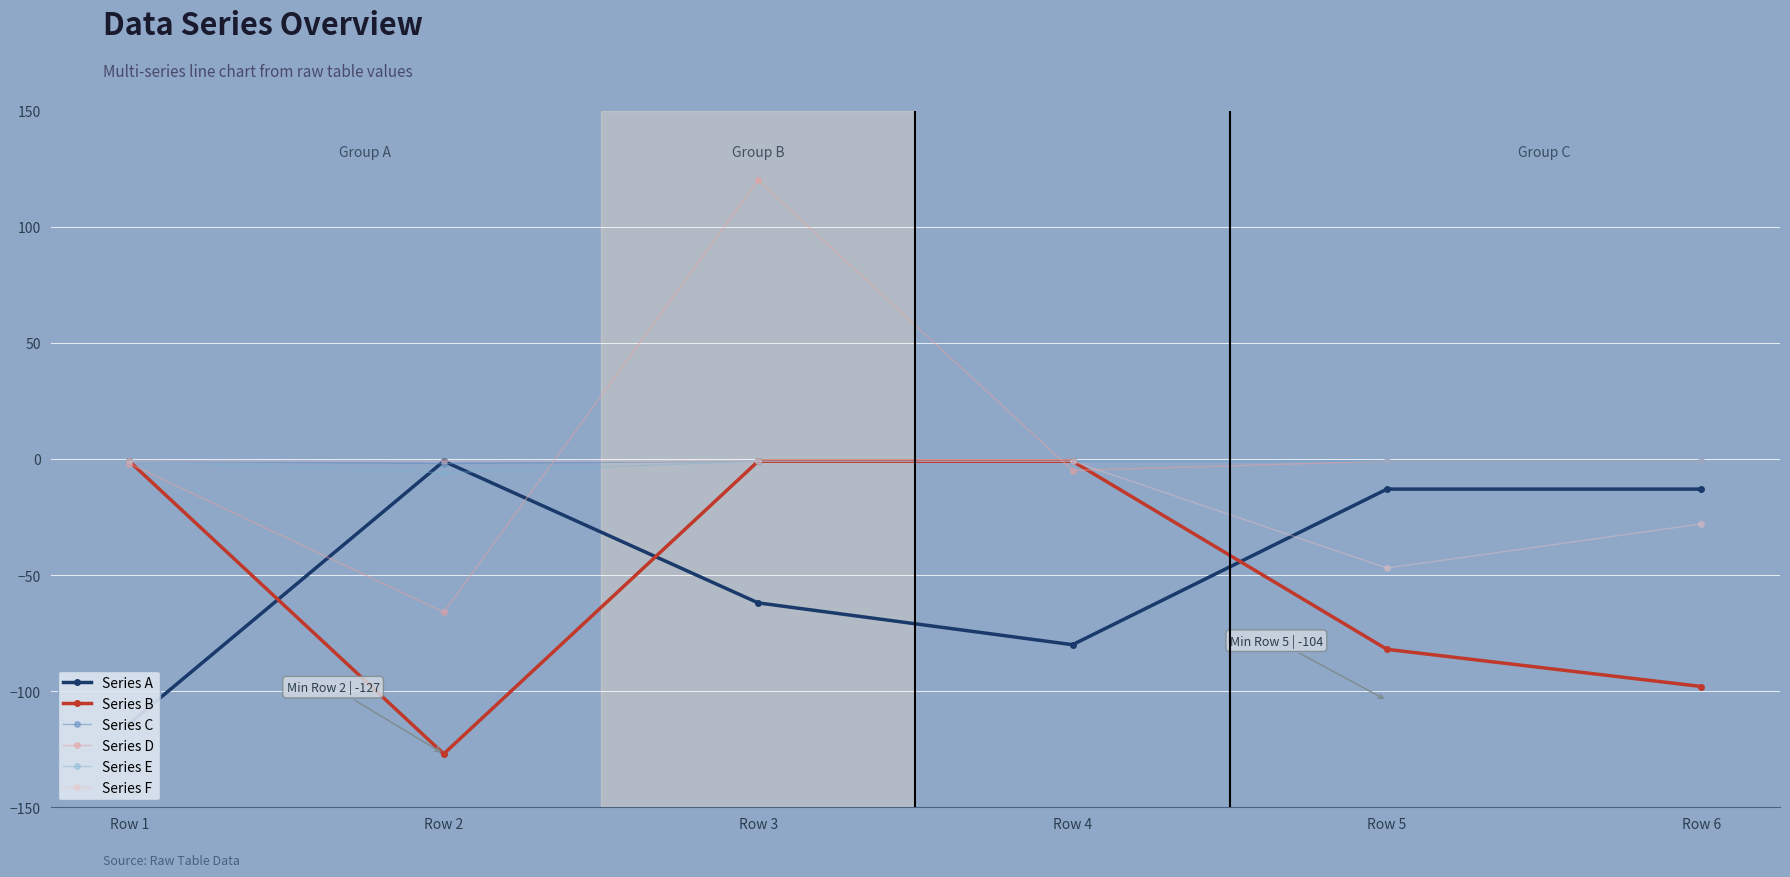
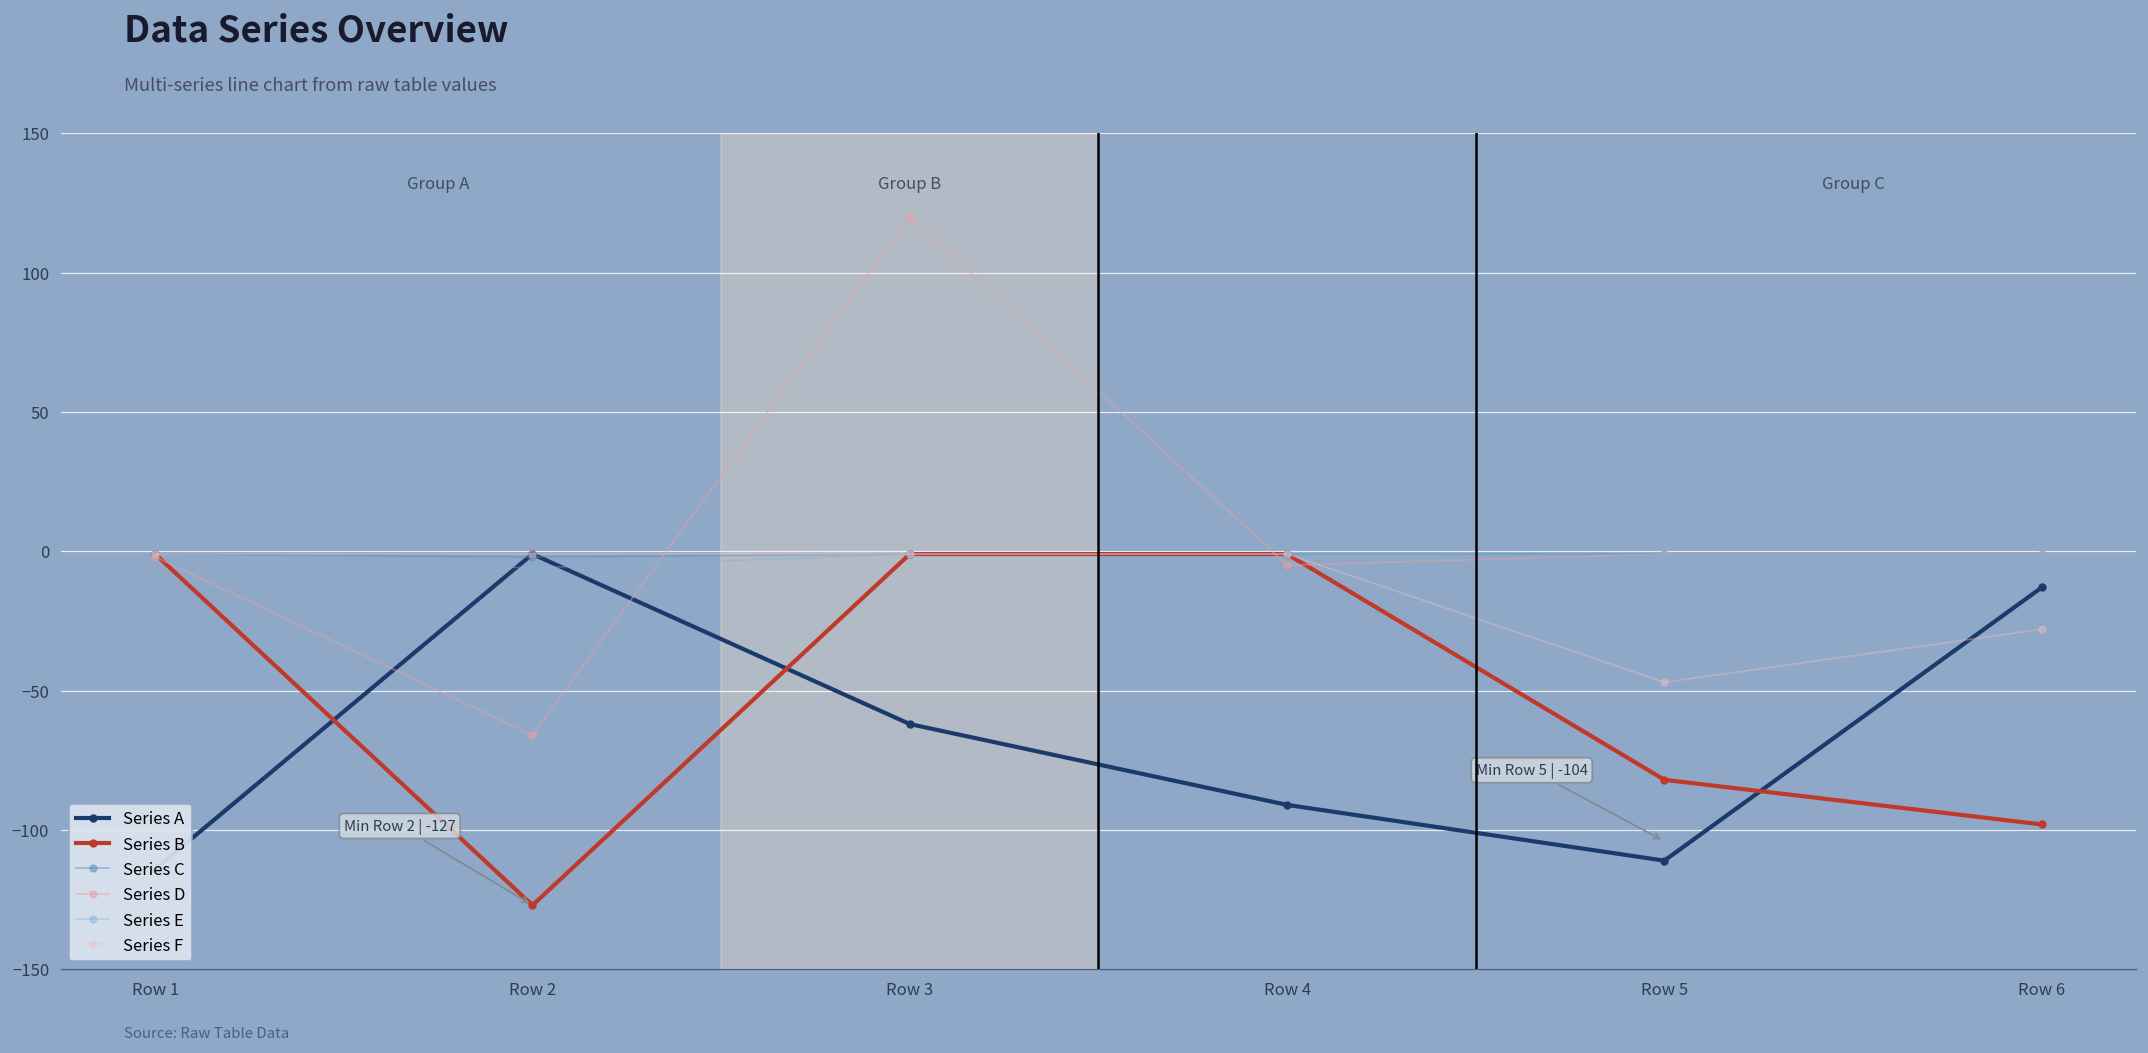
Series A, Row 4: -80 -> -91
Series A, Row 5: -13 -> -111
